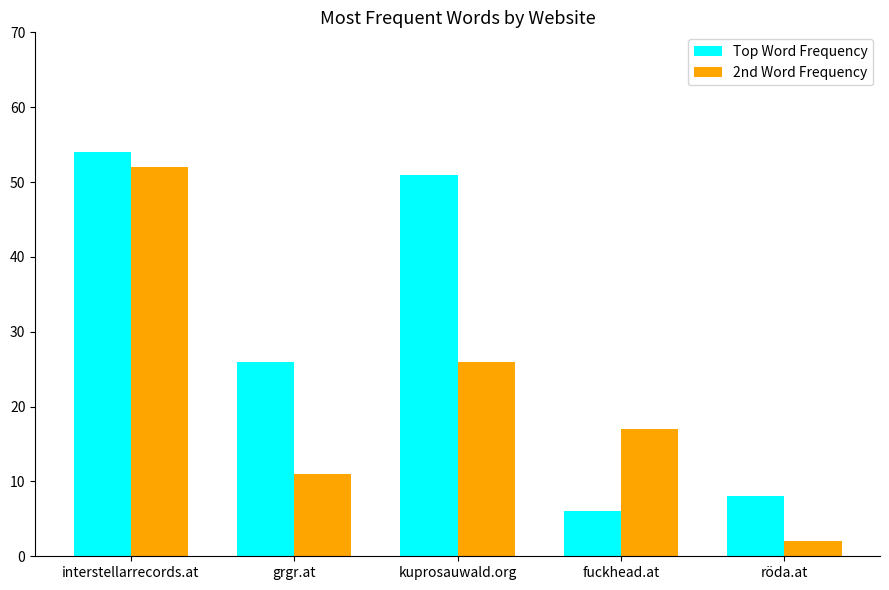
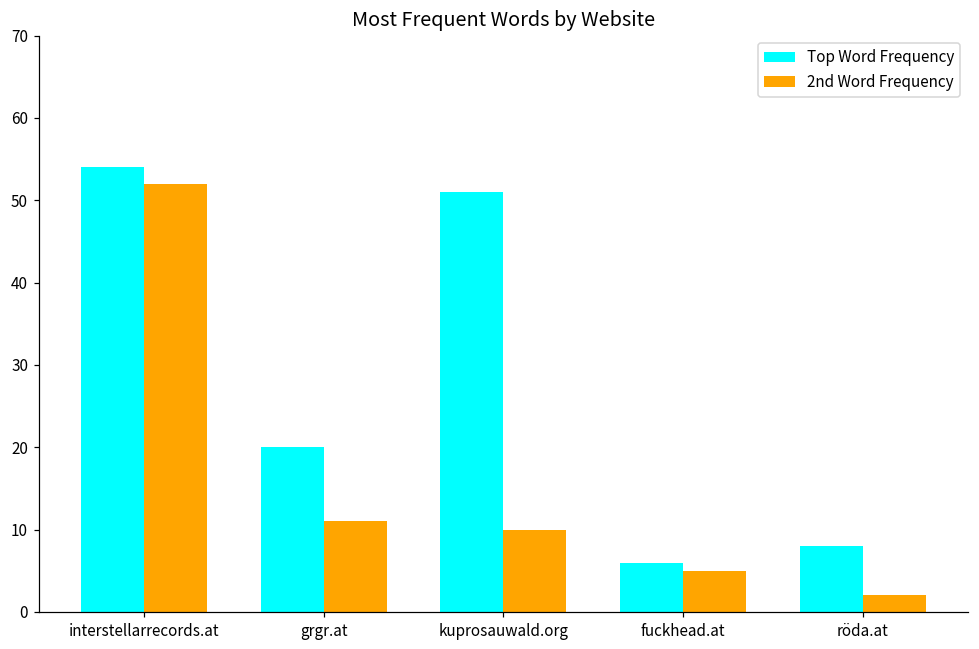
Top Word Frequency, grgr.at: 26 -> 20
2nd Word Frequency, kuprosauwald.org: 26 -> 10
2nd Word Frequency, fuckhead.at: 17 -> 5
